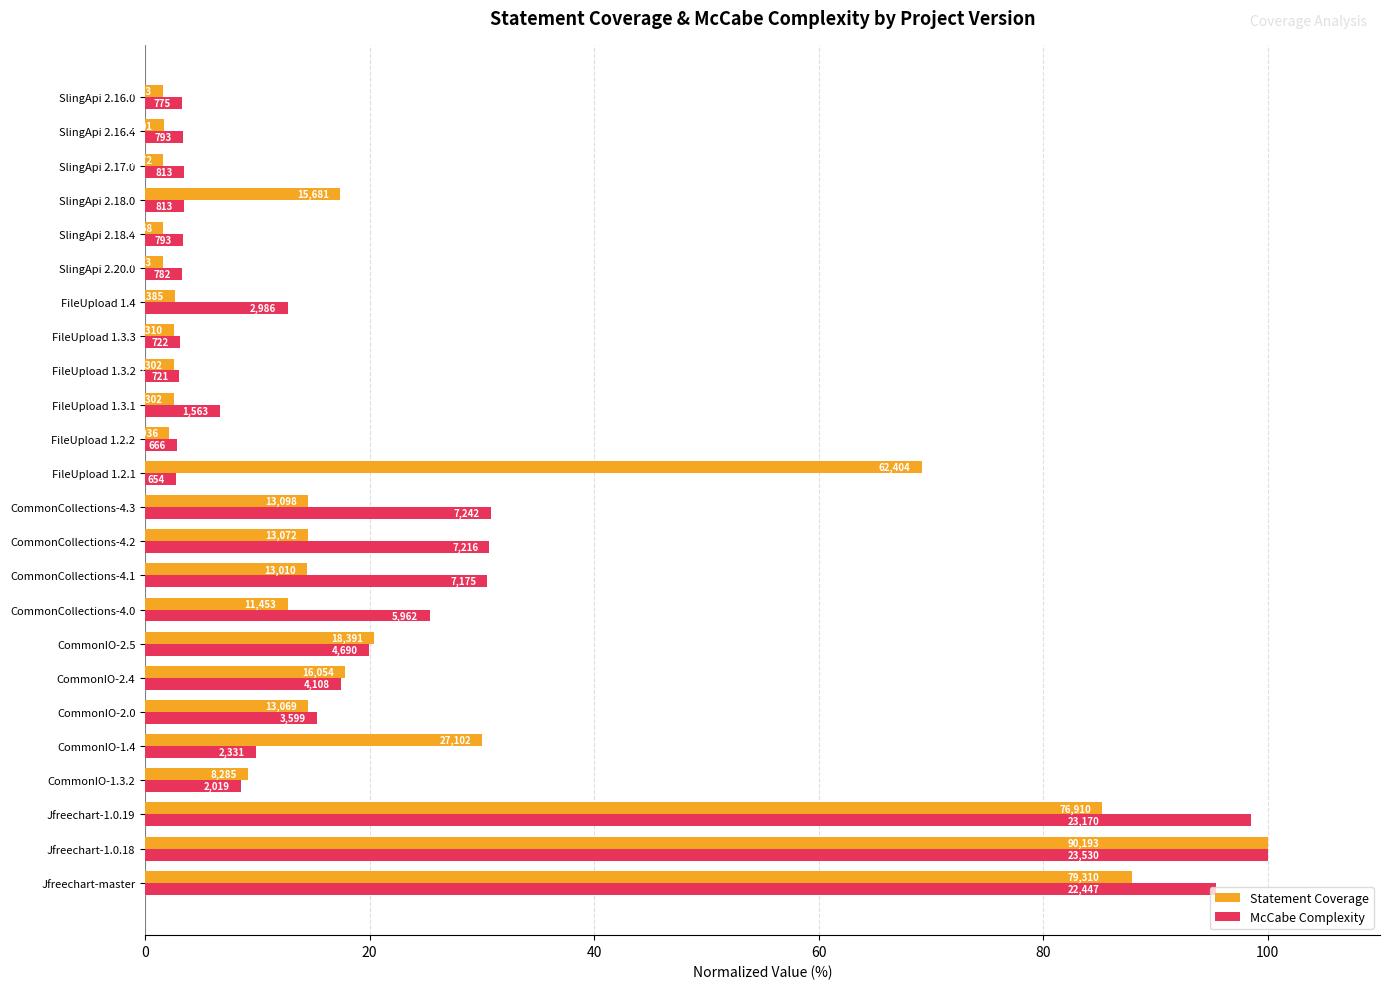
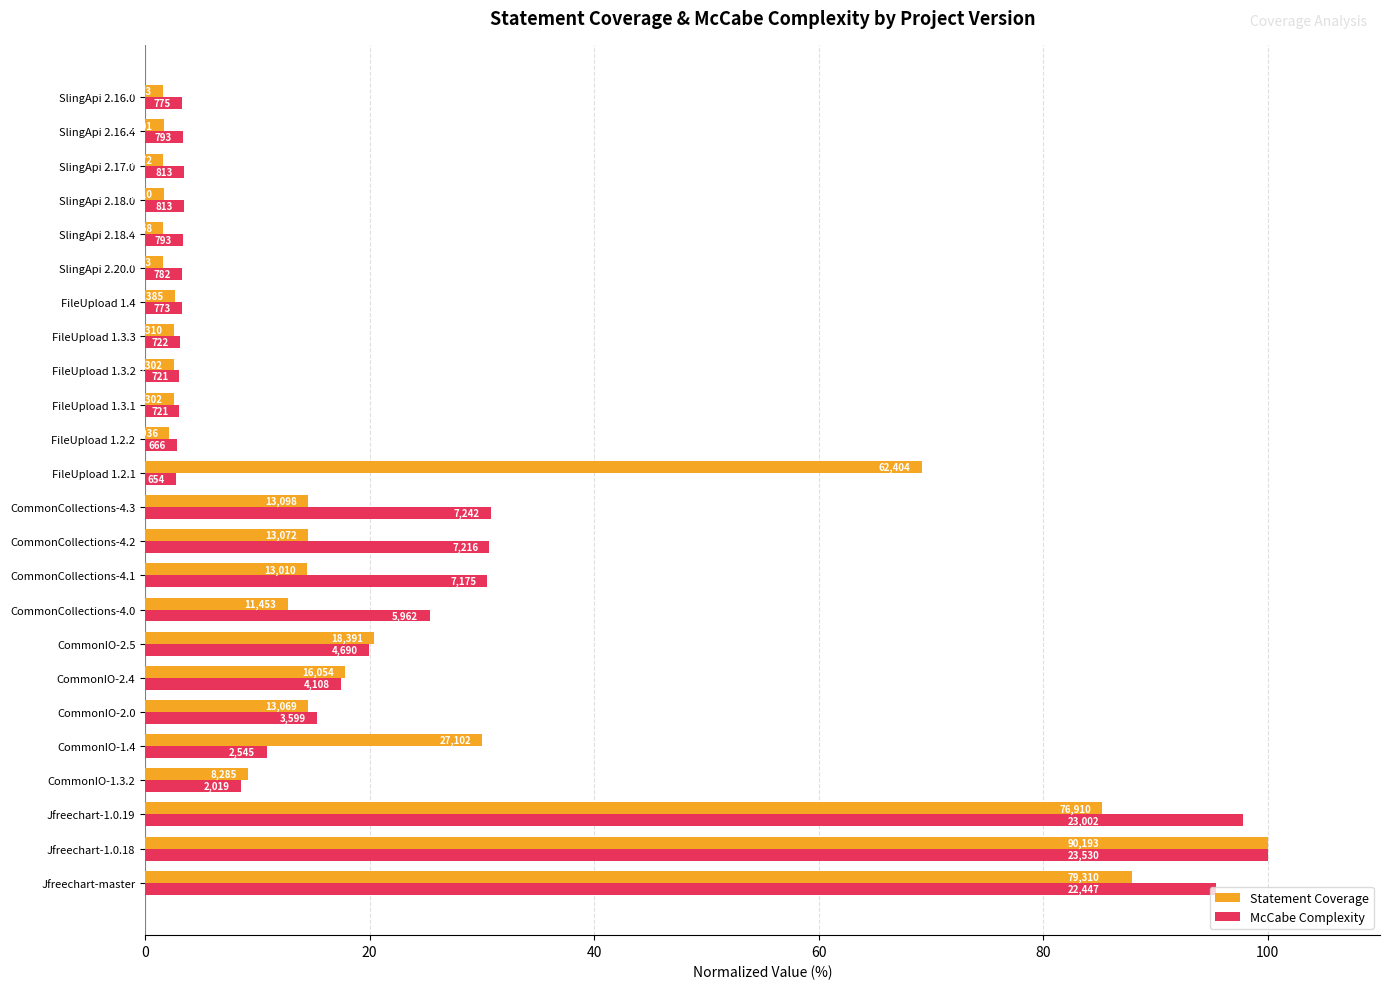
Statement Coverage, SlingApi 2.18.0: 17.4 -> 1.7
McCabe Complexity, FileUpload 1.4: 2,986 -> 773
McCabe Complexity, FileUpload 1.3.1: 1,563 -> 721
McCabe Complexity, CommonIO-1.4: 2,331 -> 2,545
McCabe Complexity, Jfreechart-1.0.19: 23,170 -> 23,002
